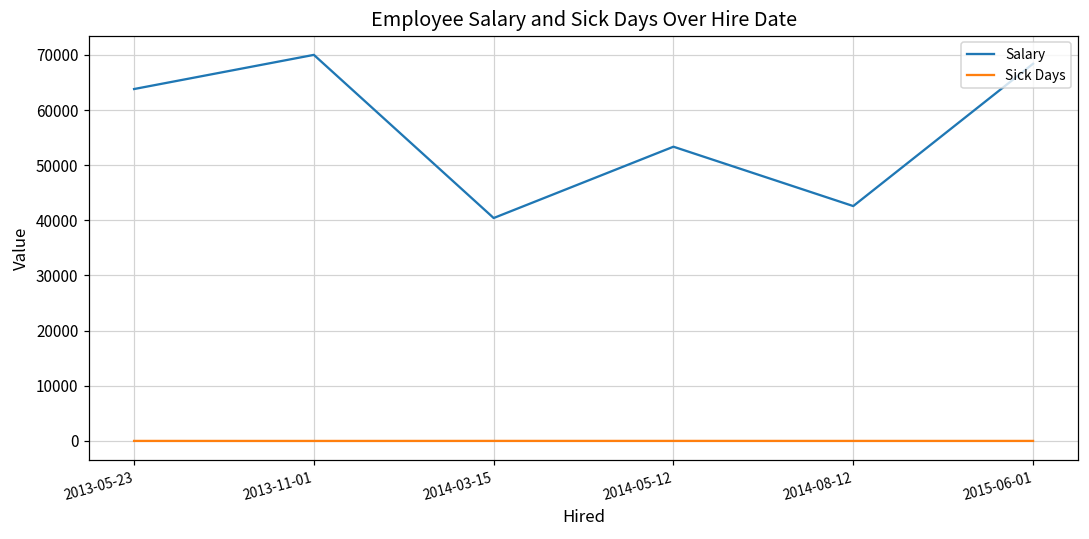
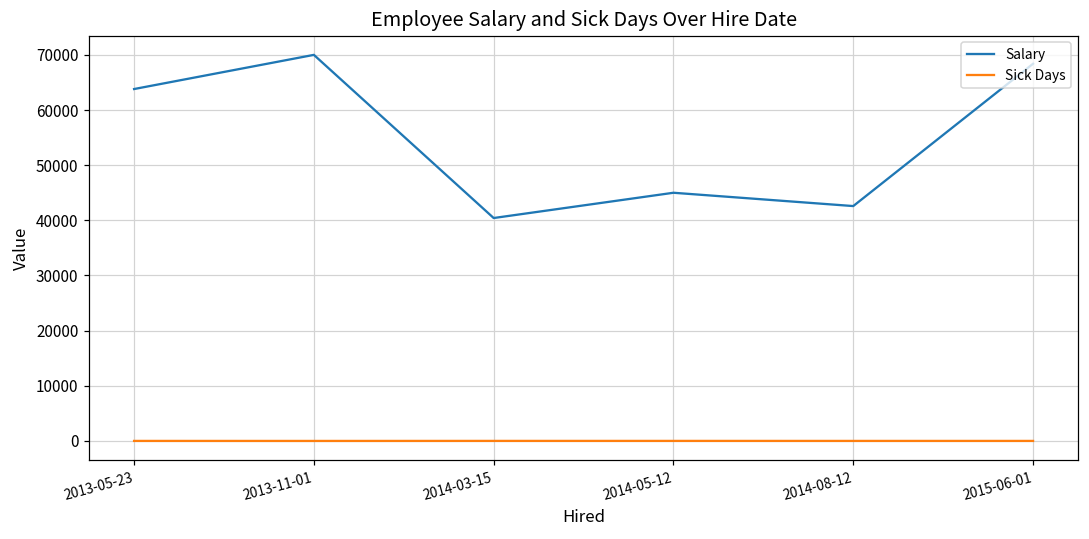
Salary, 2014-05-12: 53000 -> 45000
